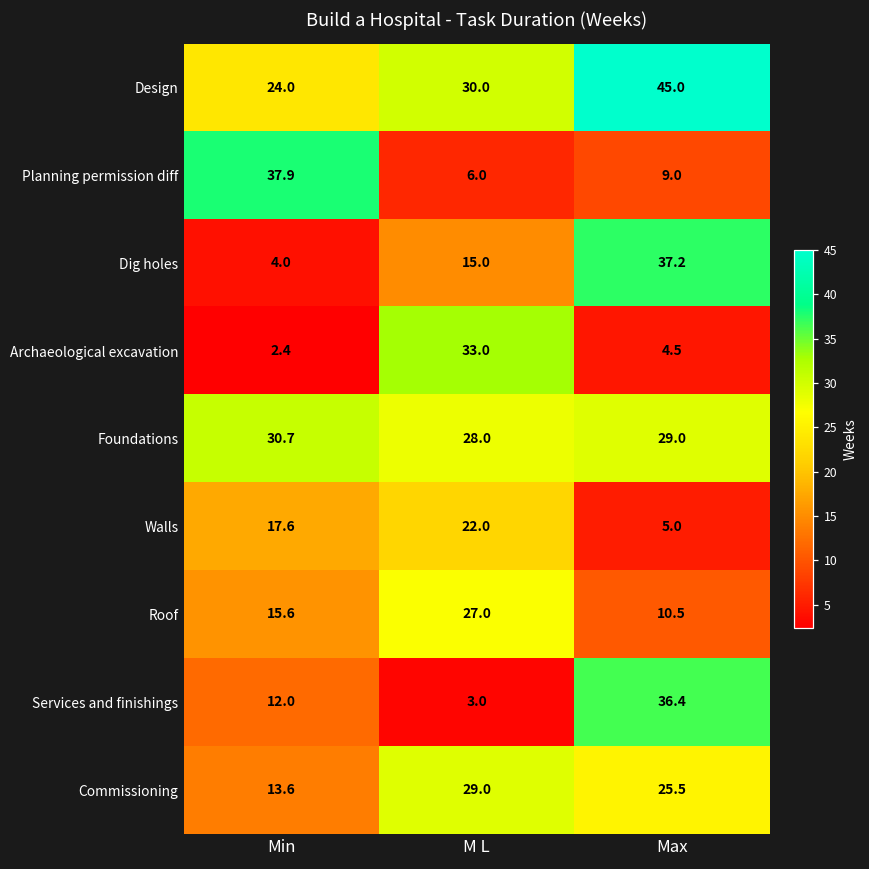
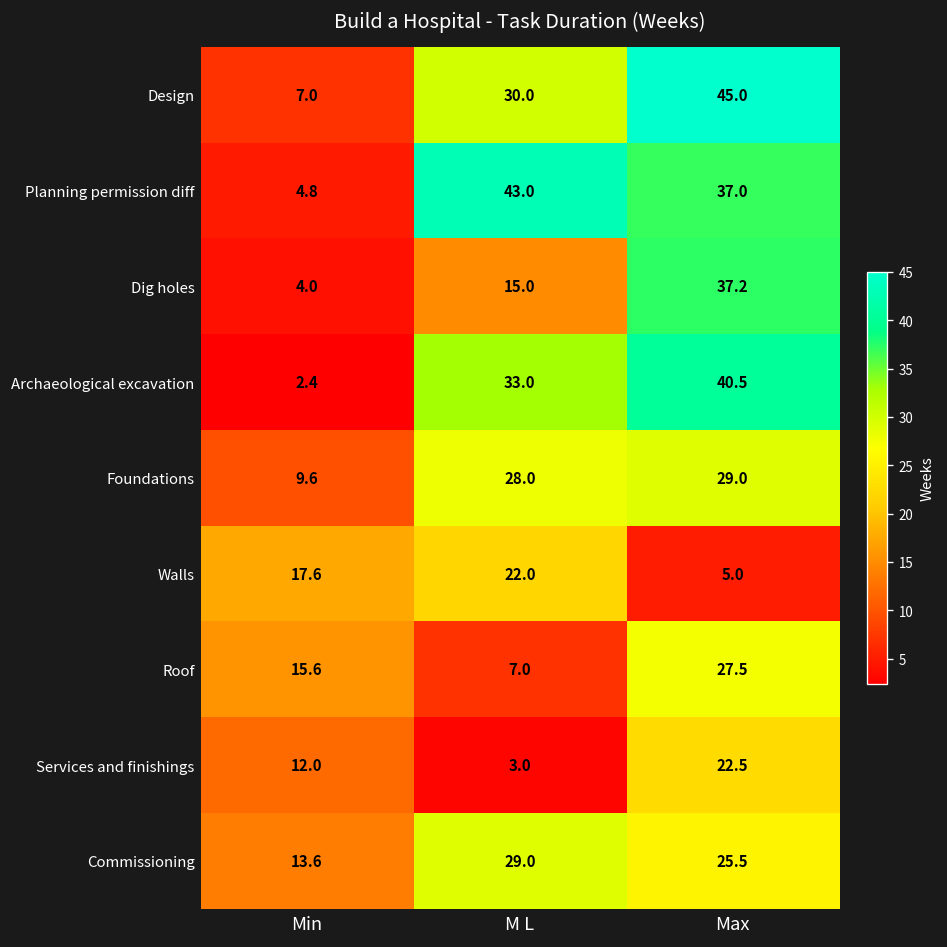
Design, Min: 24.0 -> 7.0
Planning permission diff, Min: 37.9 -> 4.8
Planning permission diff, M L: 6.0 -> 43.0
Planning permission diff, Max: 9.0 -> 37.0
Archaeological excavation, Max: 4.5 -> 40.5
Foundations, Min: 30.7 -> 9.6
Roof, M L: 27.0 -> 7.0
Roof, Max: 10.5 -> 27.5
Services and finishings, Max: 36.4 -> 22.5
